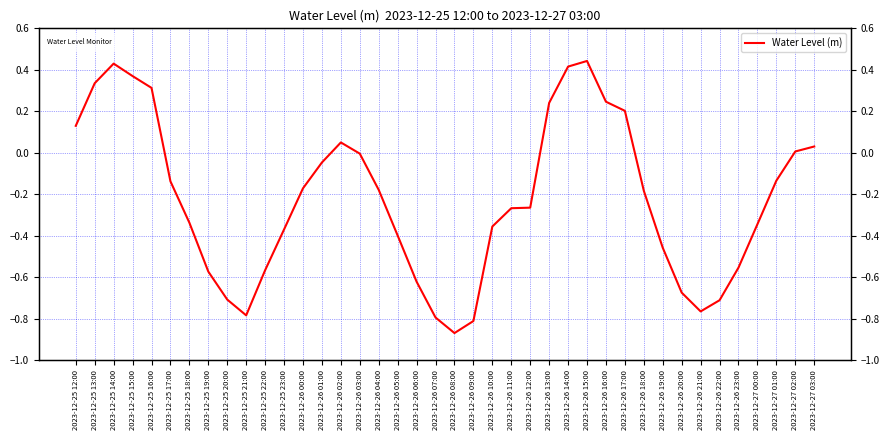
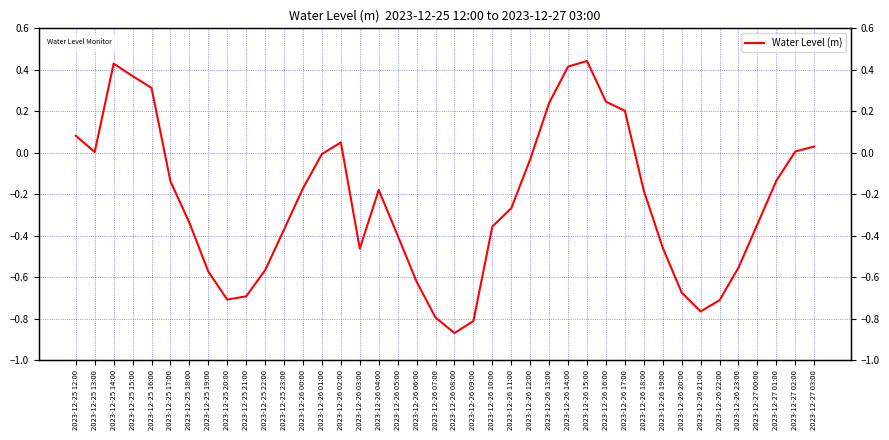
2023-12-25 12:00: 0.13 -> 0.08
2023-12-25 13:00: 0.34 -> 0.00
2023-12-25 21:00: -0.78 -> -0.69
2023-12-26 01:00: -0.05 -> -0.01
2023-12-26 03:00: 0.00 -> -0.46
2023-12-26 12:00: -0.26 -> -0.03
